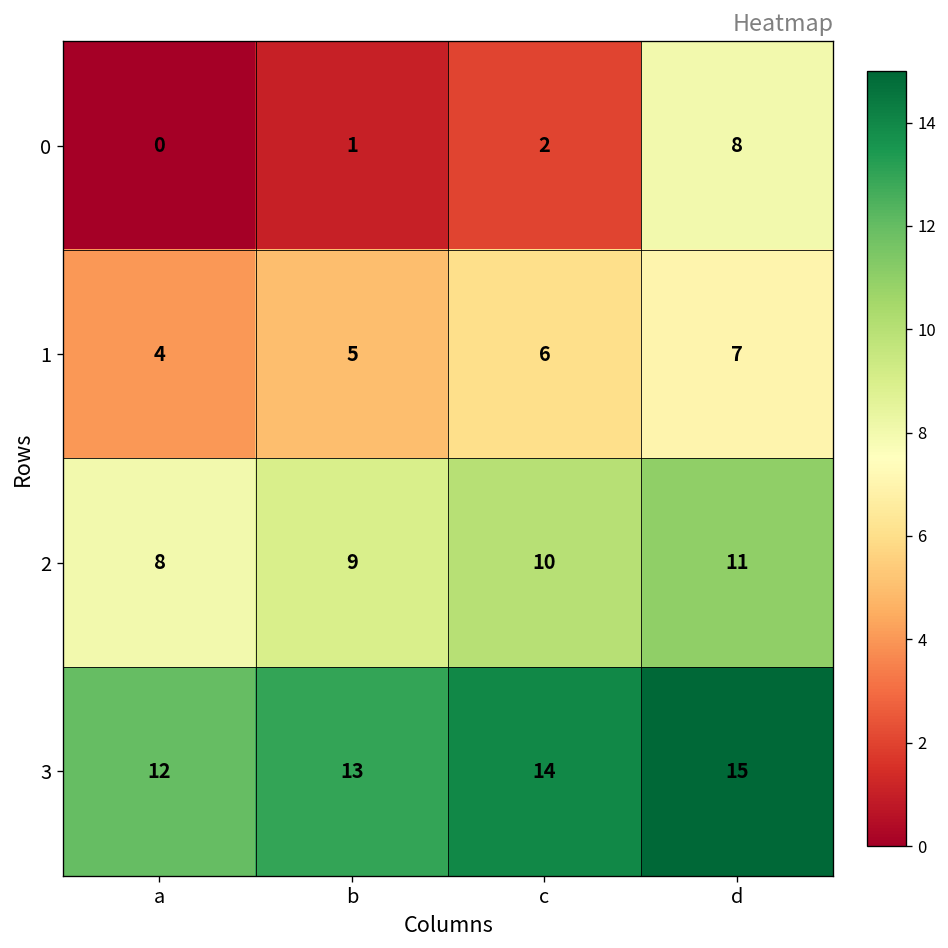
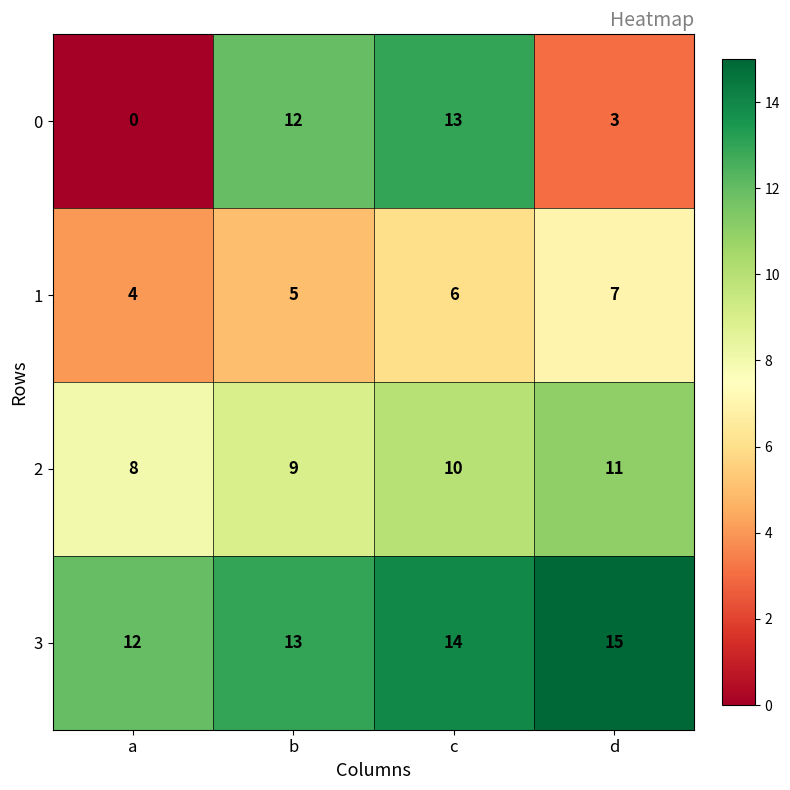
0, b: 1 -> 12
0, c: 2 -> 13
0, d: 8 -> 3
